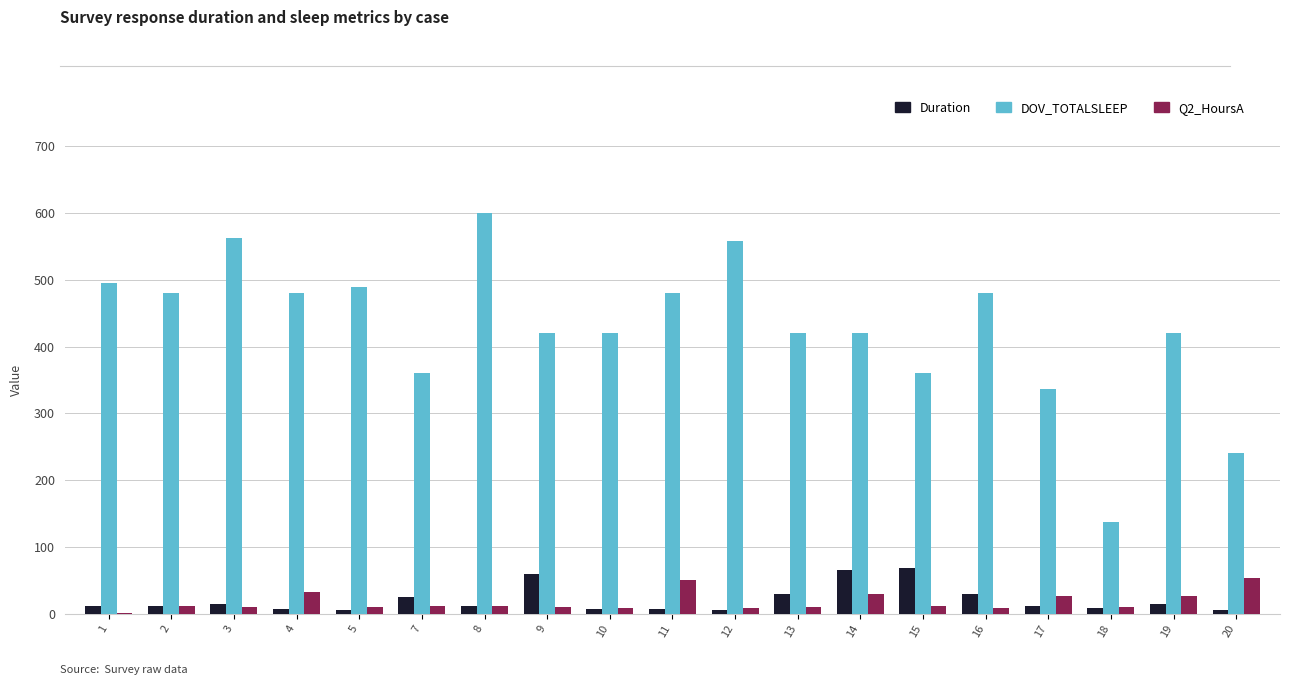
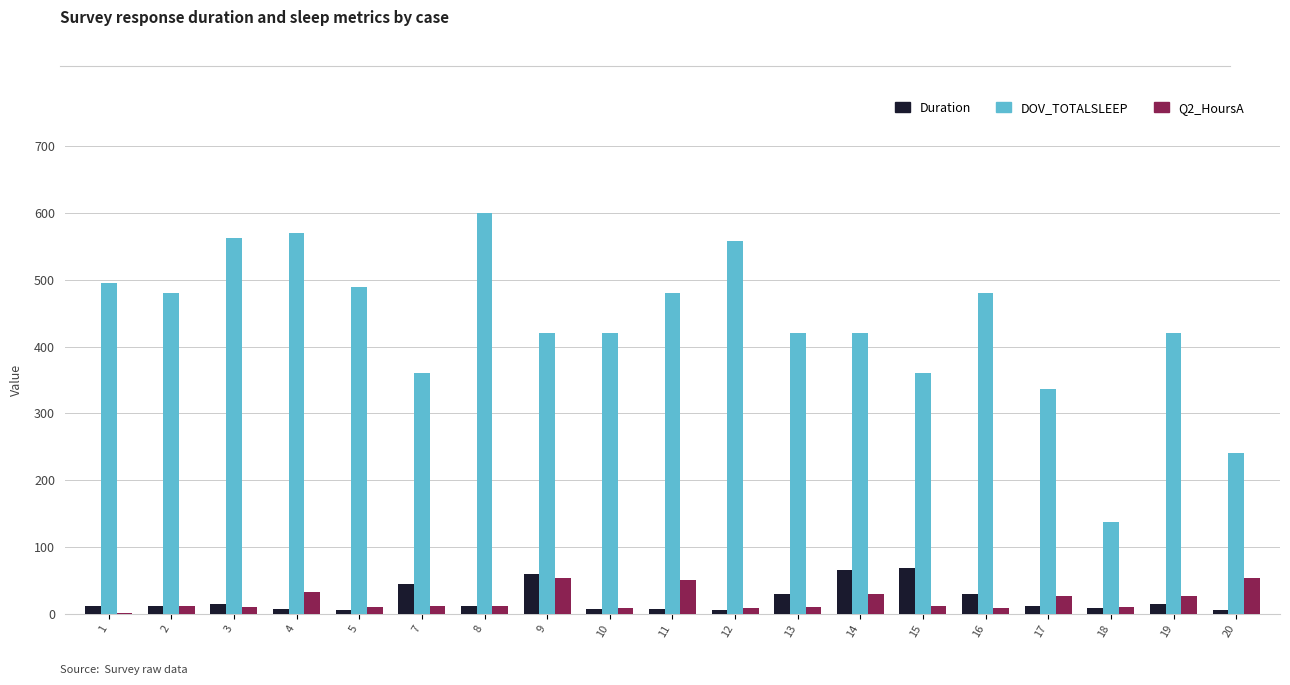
DOV_TOTALSLEEP, 4: 480 -> 570
Duration, 7: 30 -> 40
Q2_HoursA, 9: 10 -> 50
